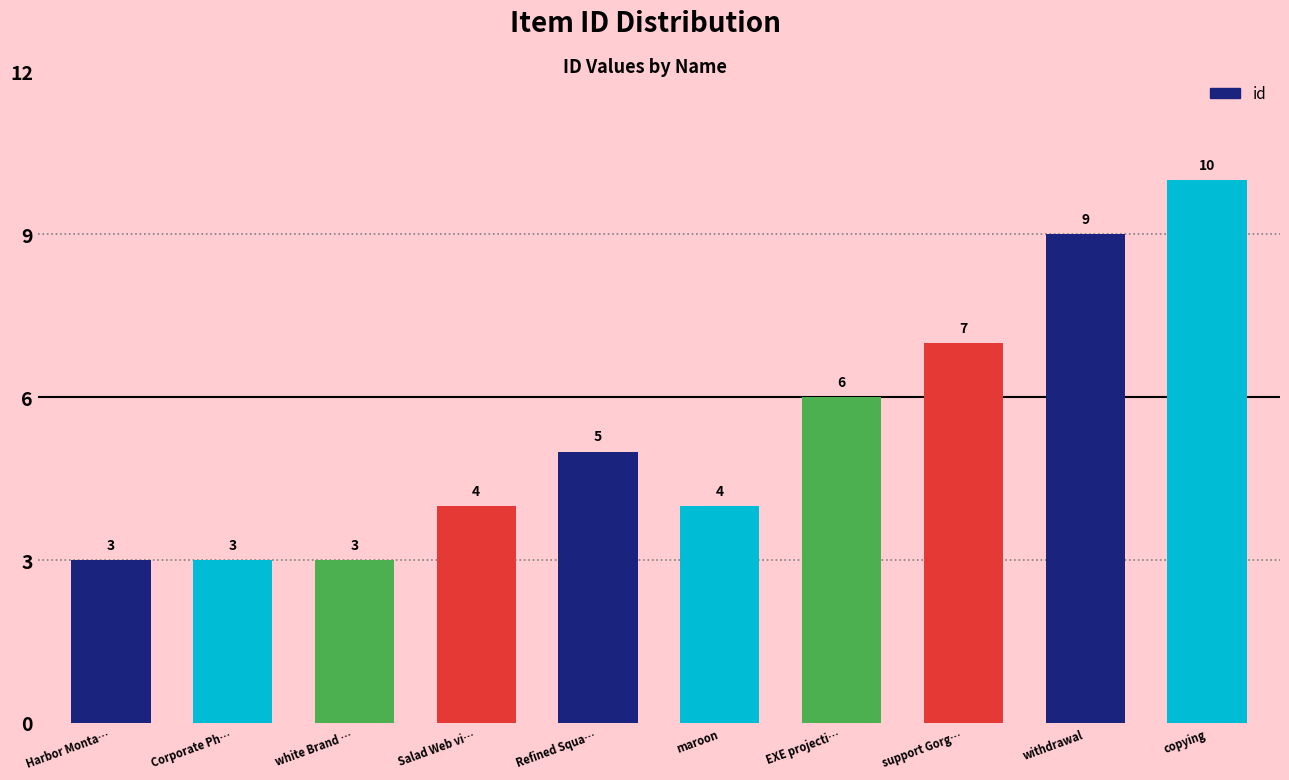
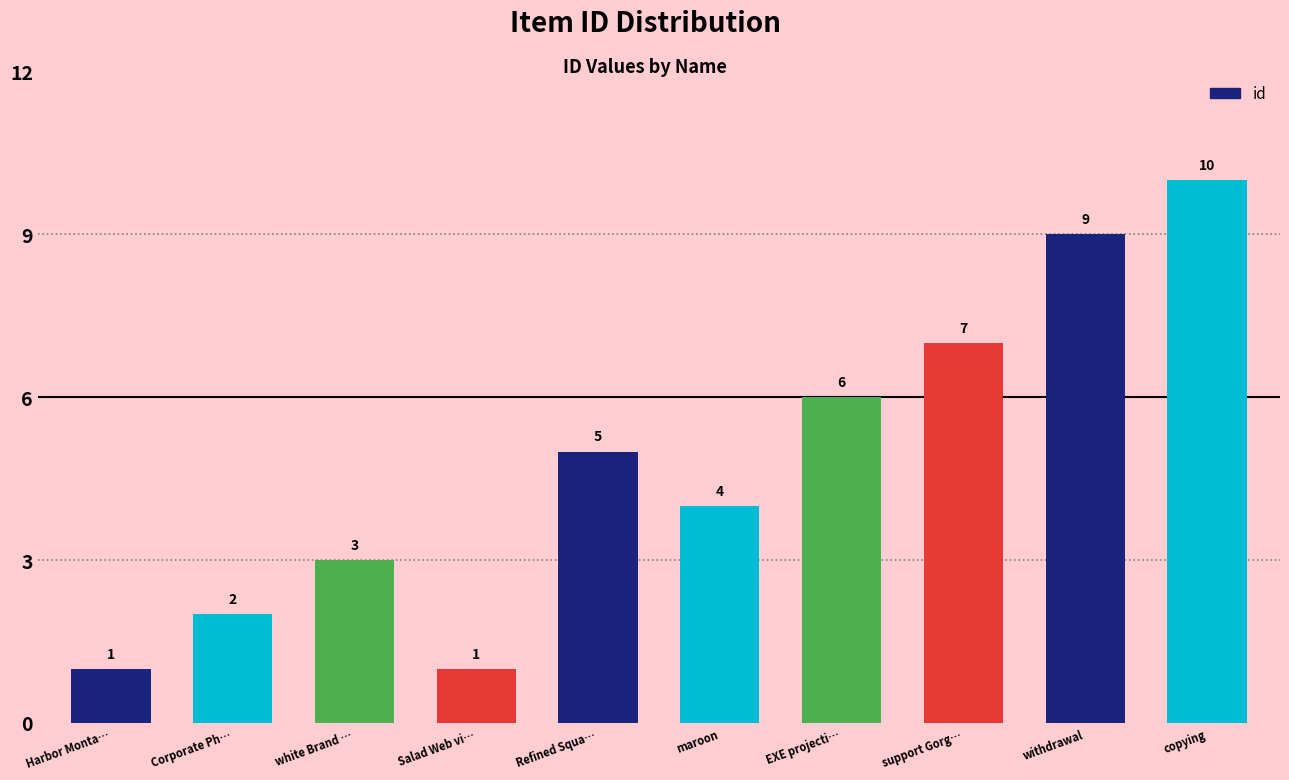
Harbor Monta…: 3 -> 1
Corporate Ph…: 3 -> 2
Salad Web vi…: 4 -> 1
